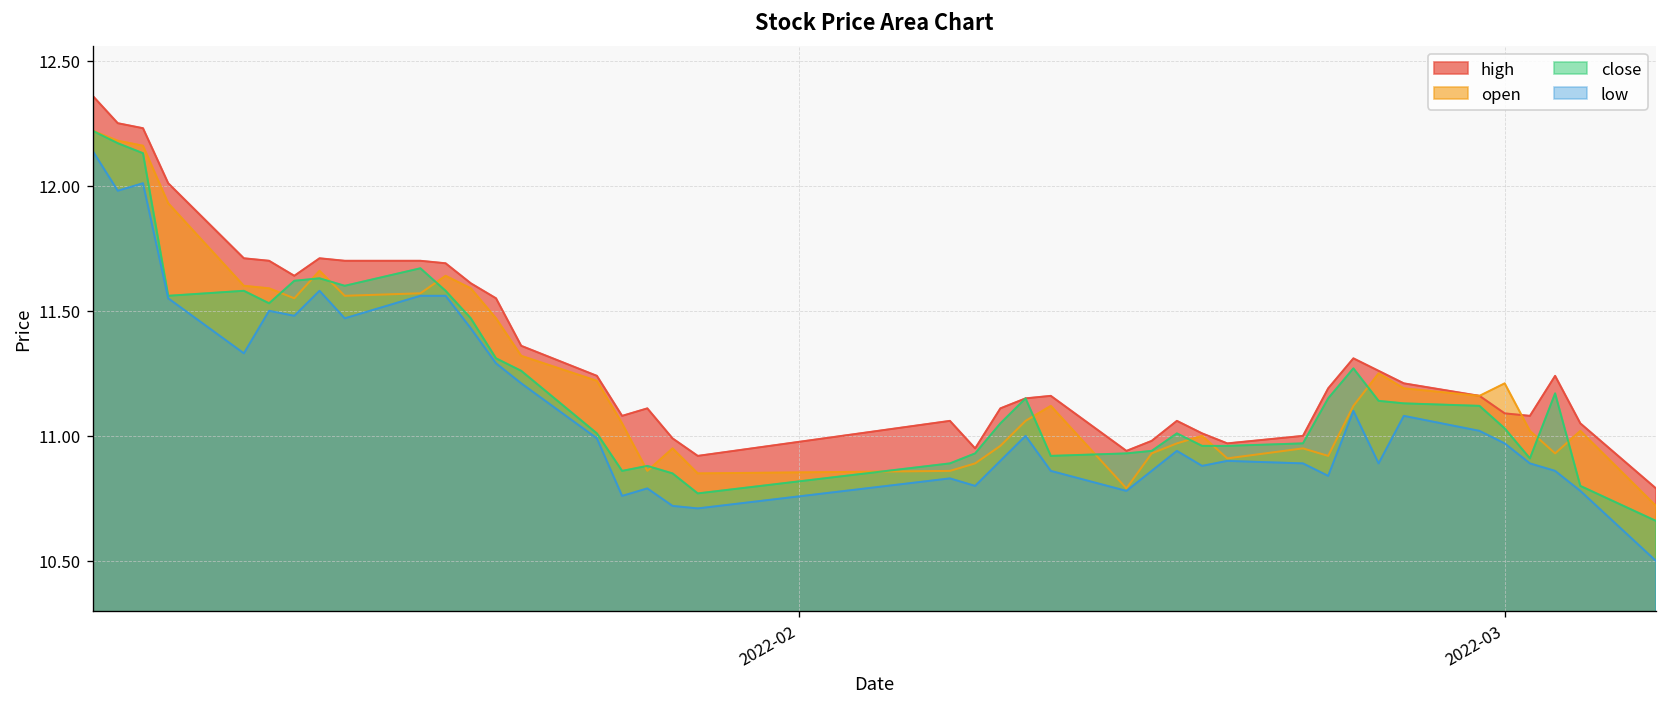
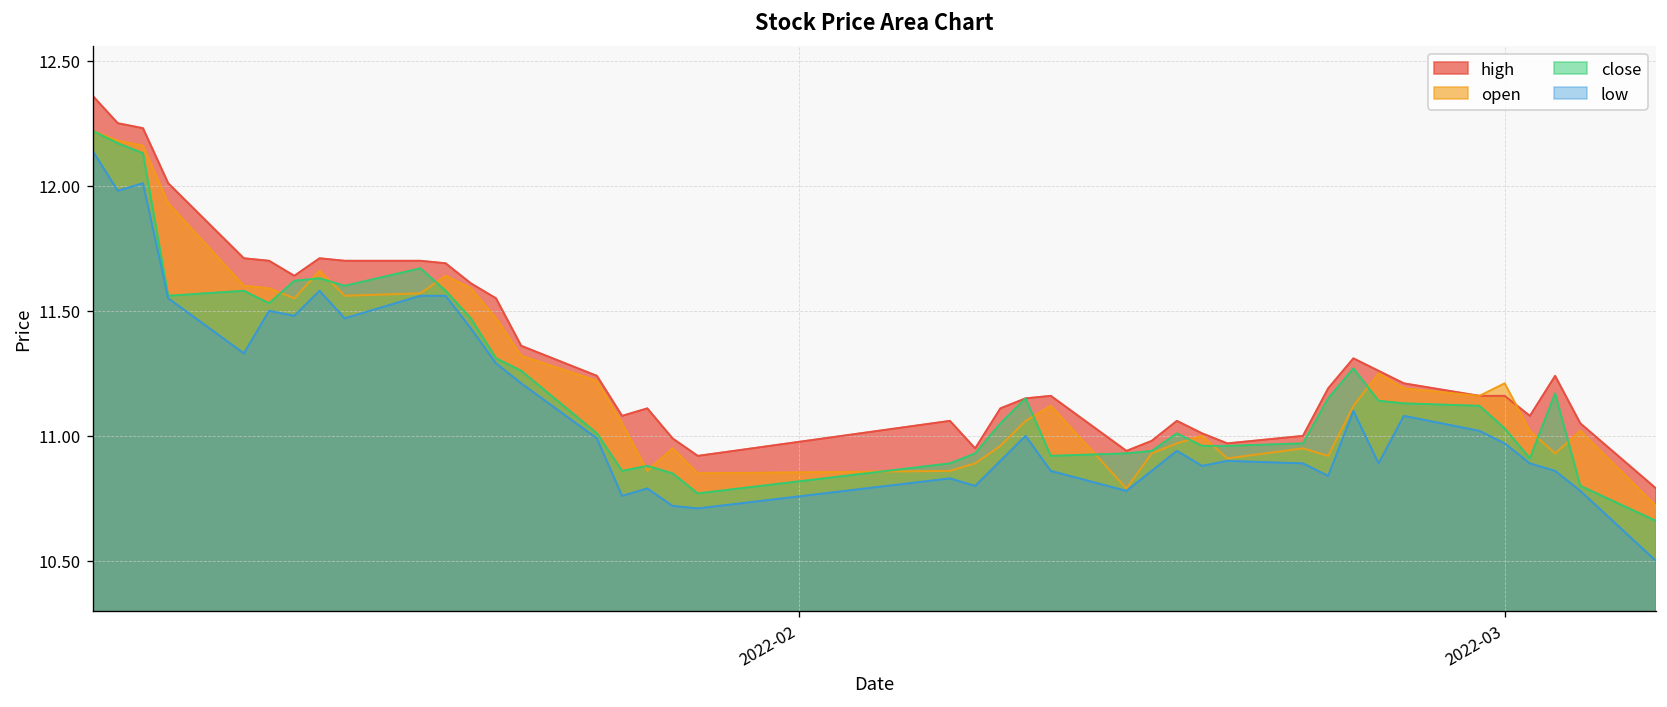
high, 2022-03: 11.09 -> 11.16
